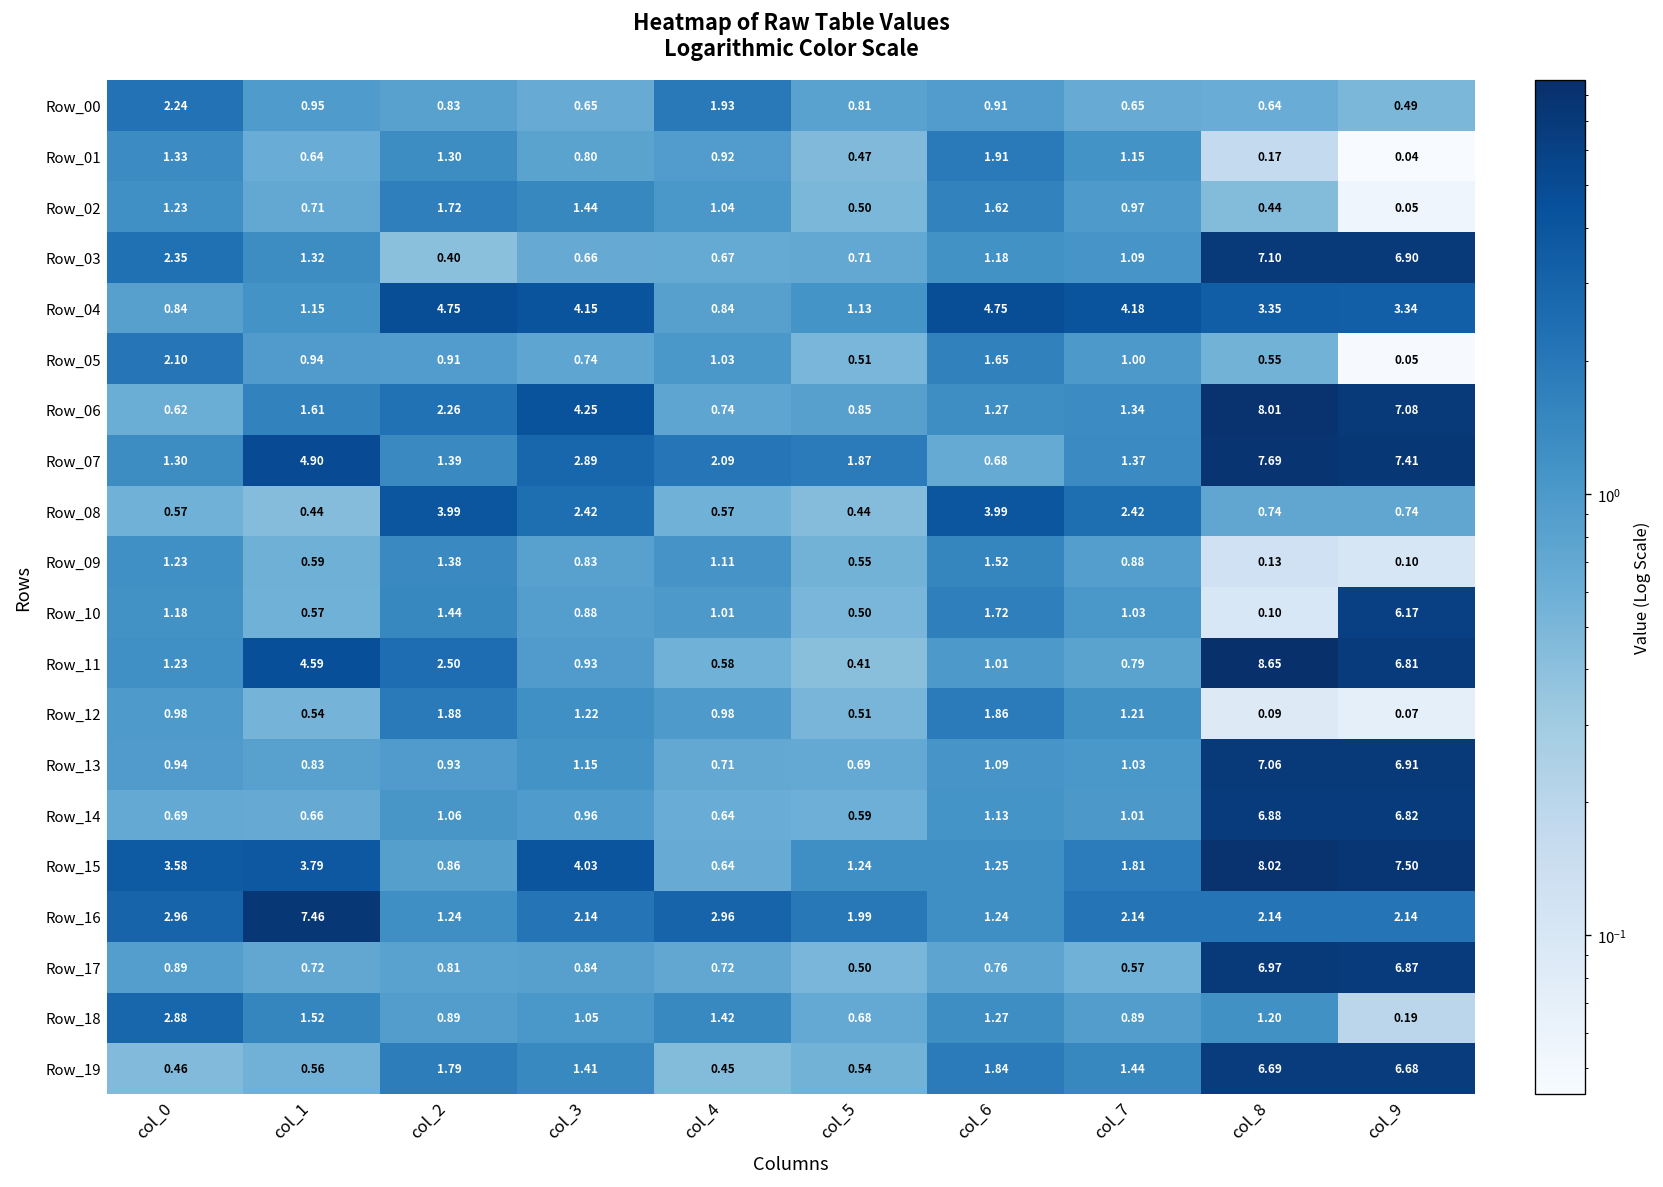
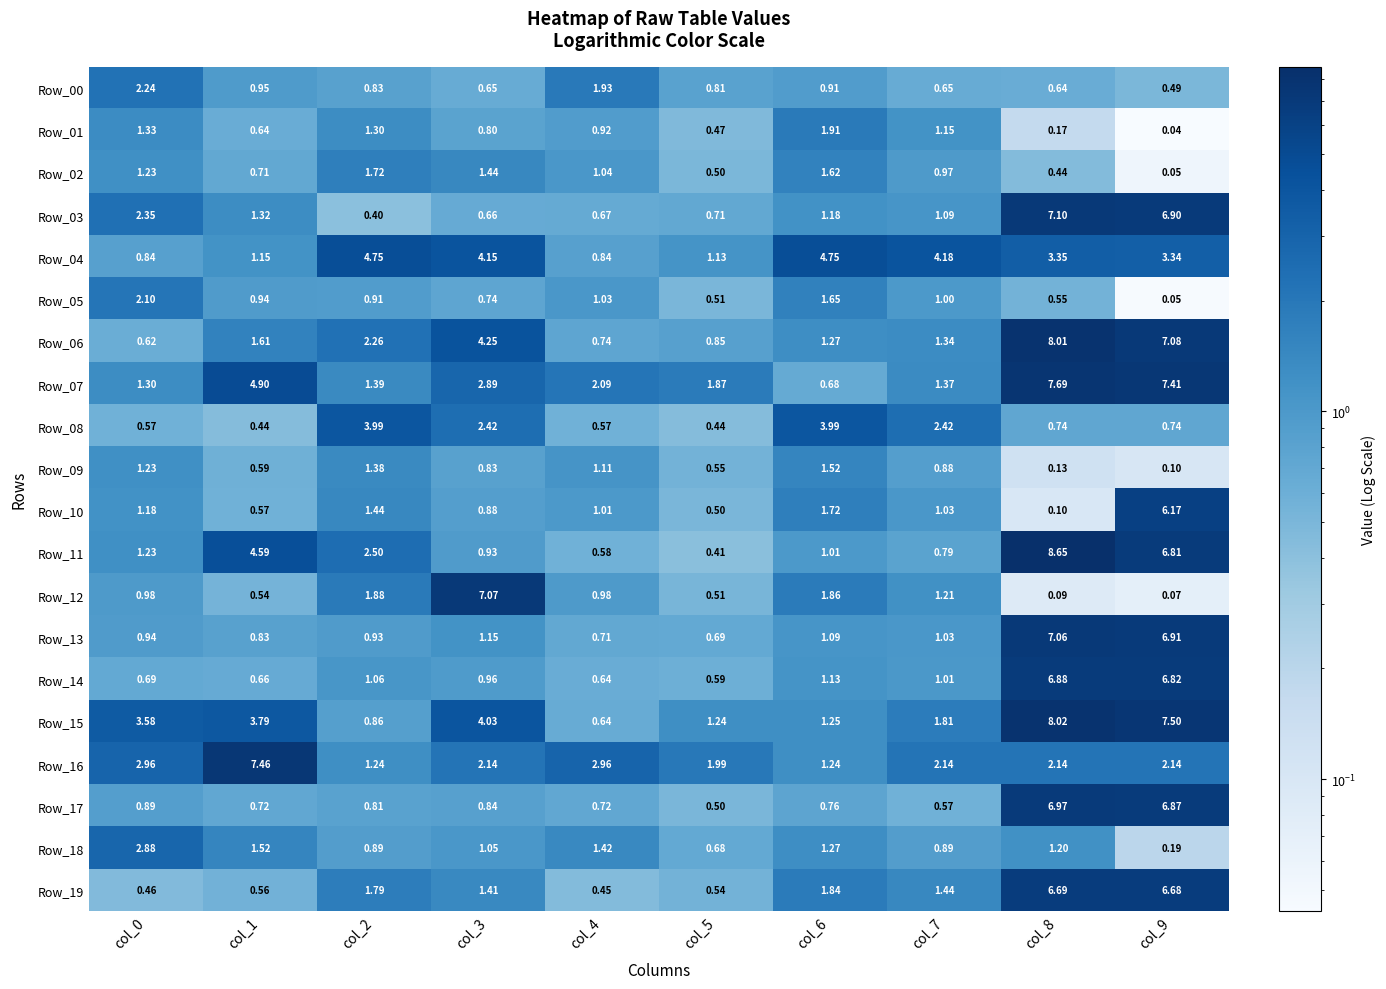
Row_12, col_3: 1.22 -> 7.07
